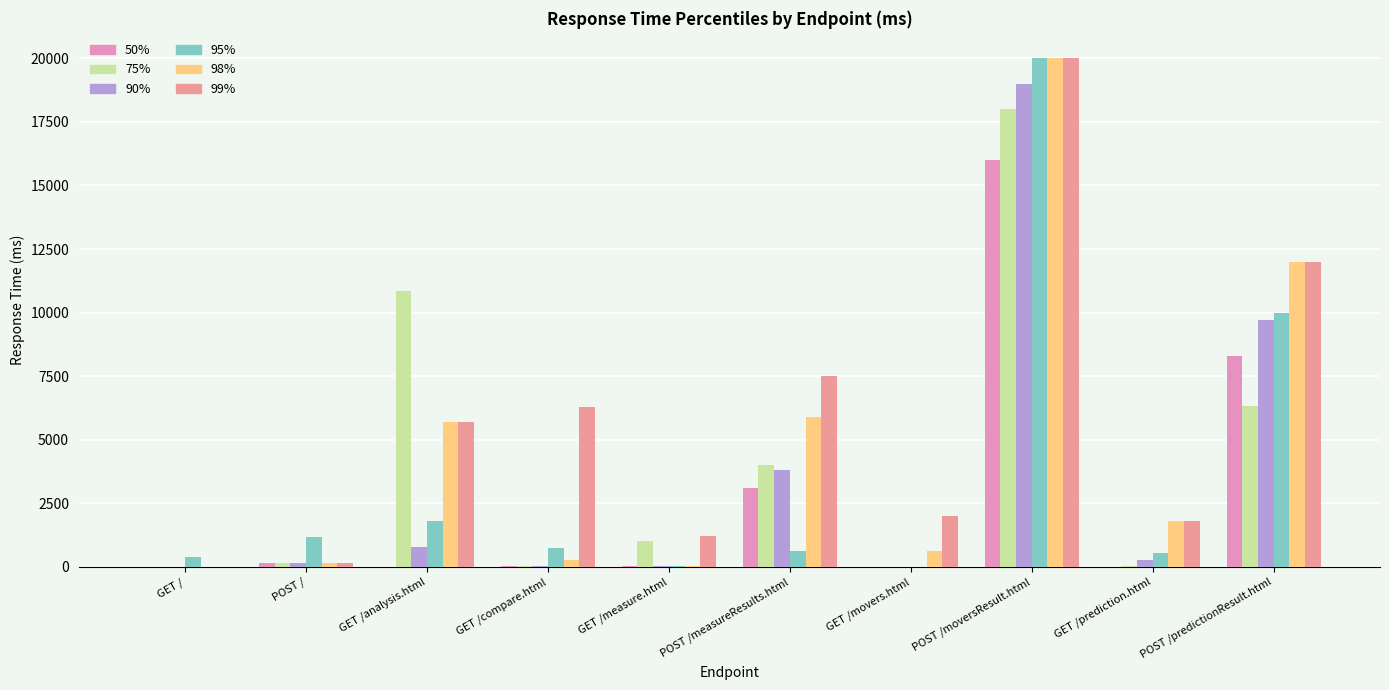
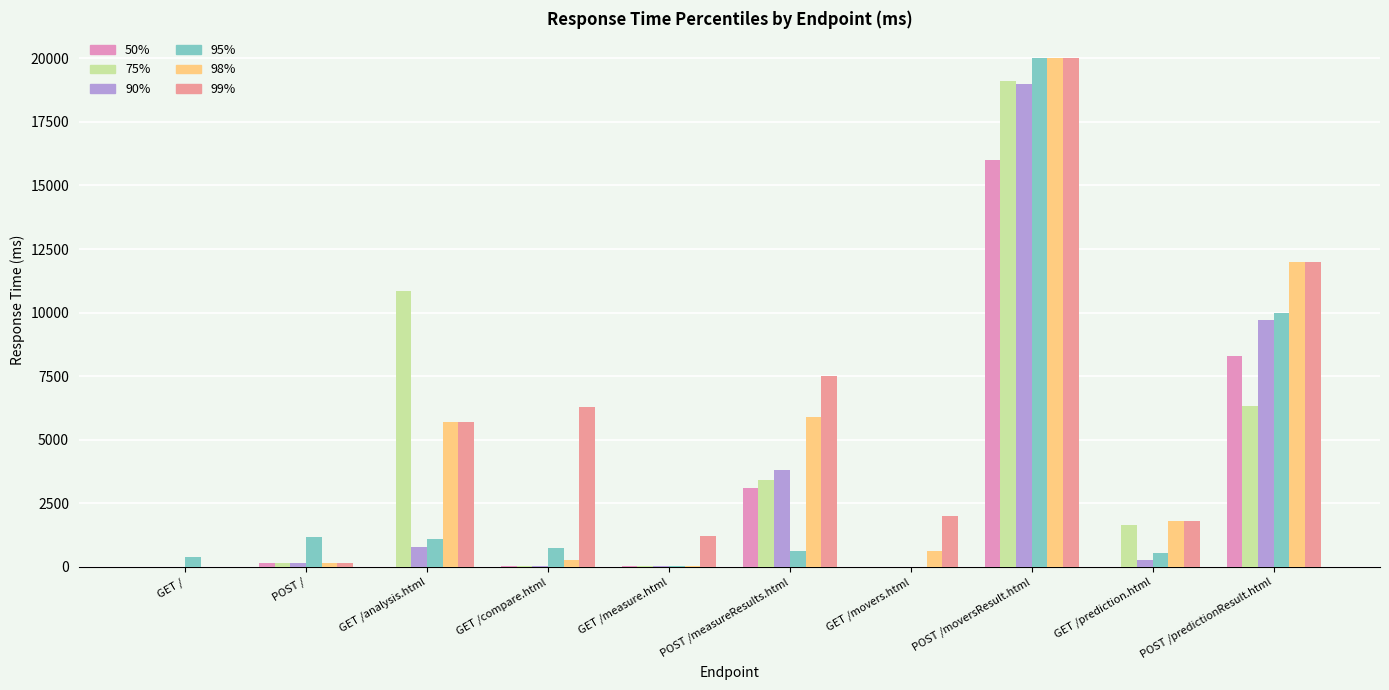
95%, GET /analysis.html: 1800 -> 1100
75%, GET /measure.html: 1000 -> 0
75%, POST /measureResults.html: 4000 -> 3400
75%, POST /moversResult.html: 18000 -> 19100
75%, GET /prediction.html: 0 -> 1700
